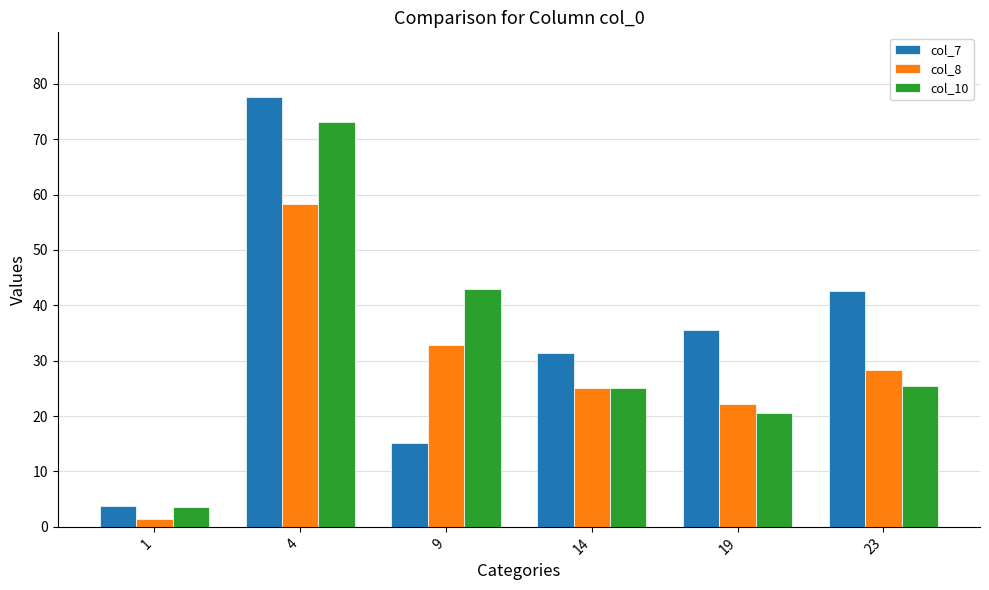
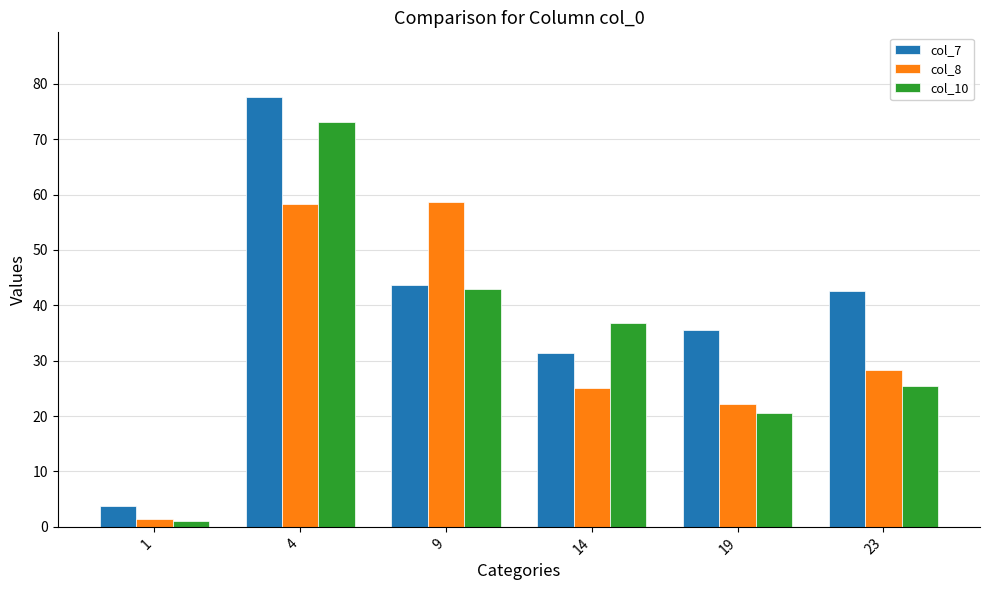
col_10, 1: 4 -> 1
col_7, 9: 15 -> 44
col_8, 9: 33 -> 59
col_10, 14: 25 -> 37
